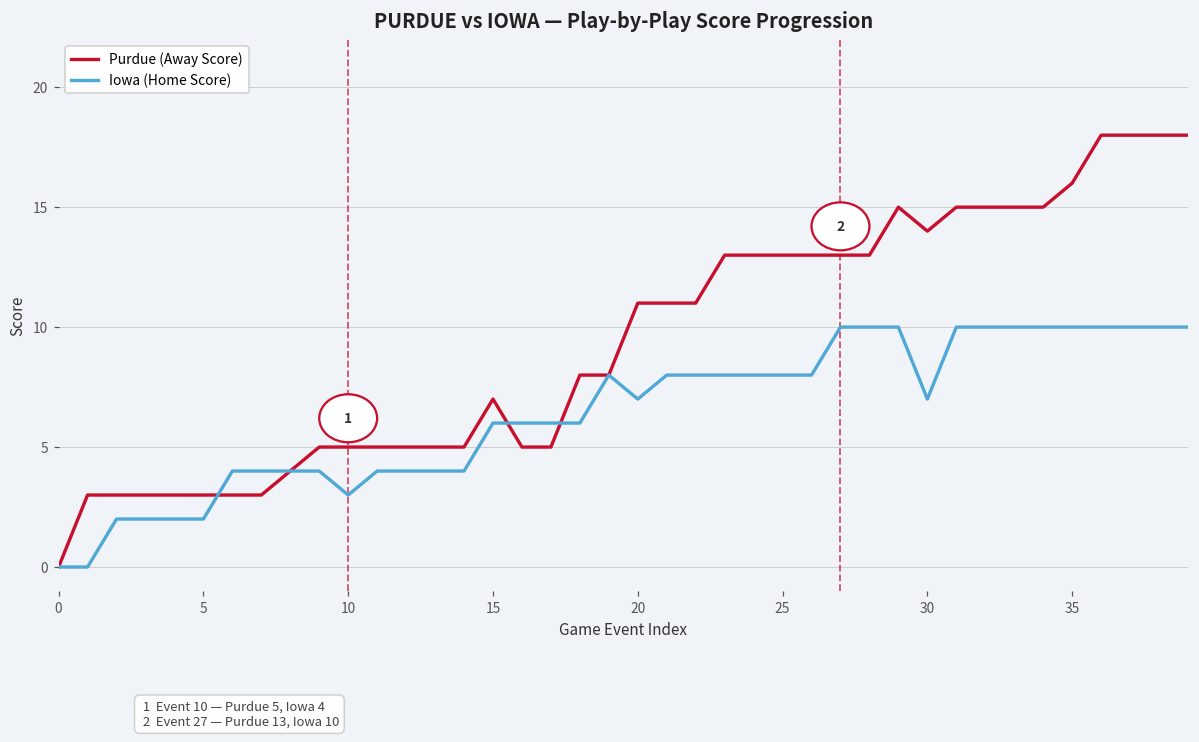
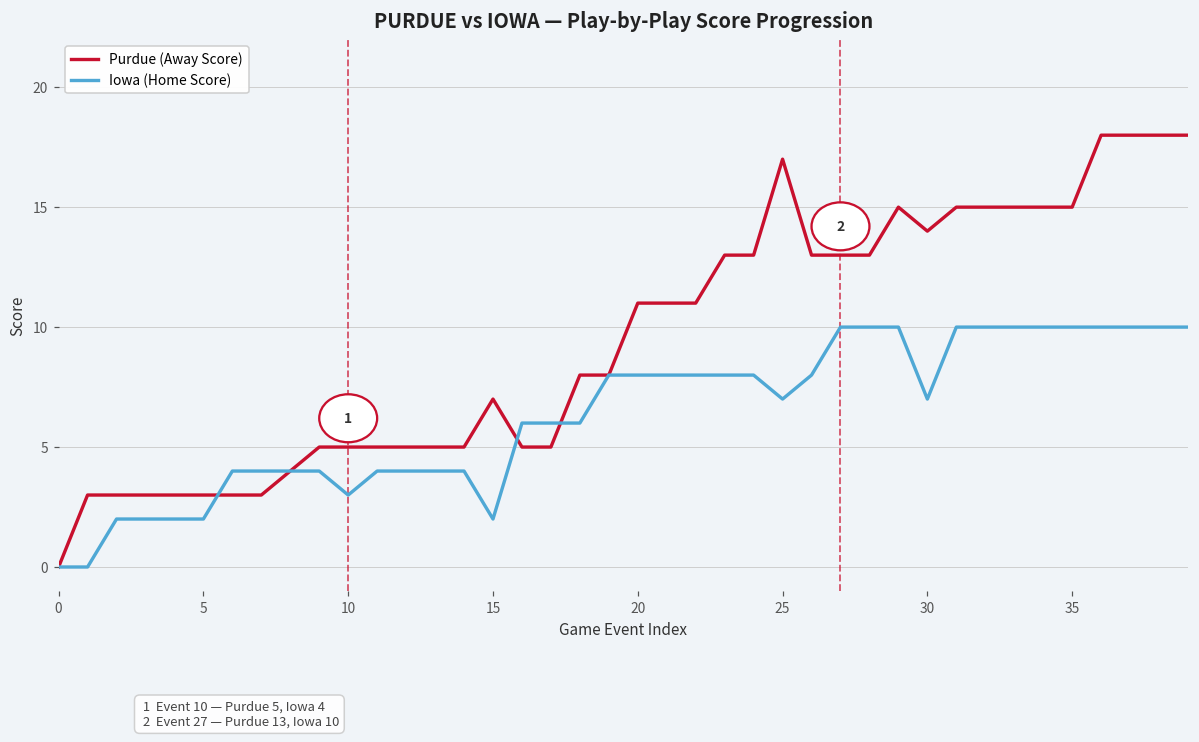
Iowa (Home Score), 15: 6 -> 2
Iowa (Home Score), 20: 7 -> 8
Purdue (Away Score), 25: 13 -> 17
Iowa (Home Score), 25: 8 -> 7
Purdue (Away Score), 35: 16 -> 15
